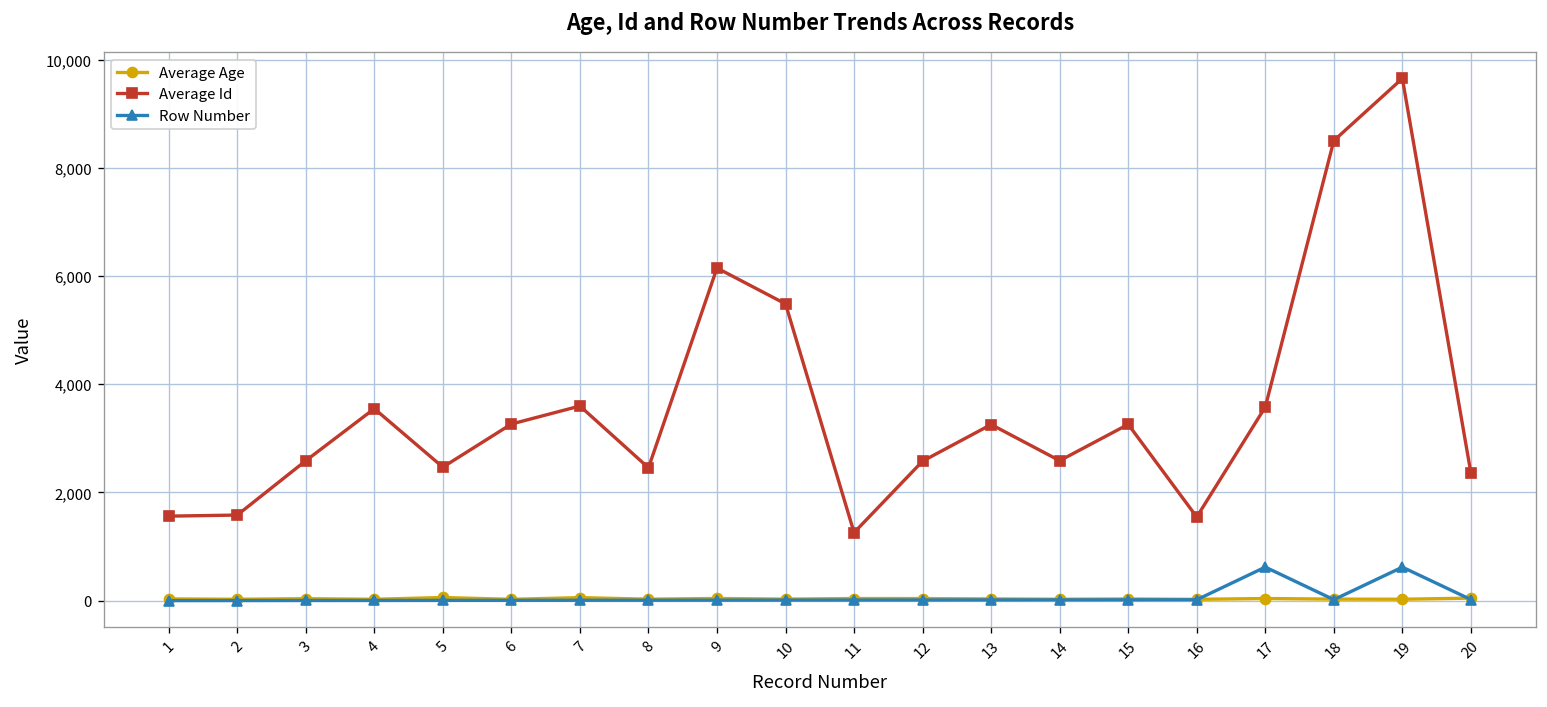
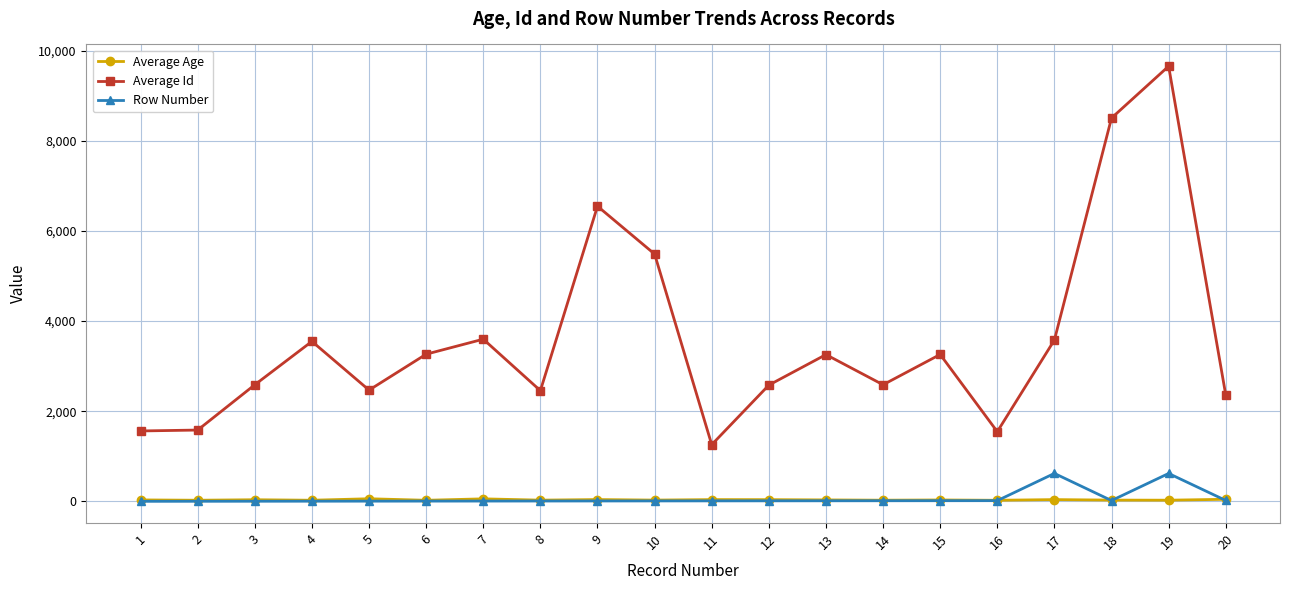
Average Id, 9: 6,100 -> 6,500
